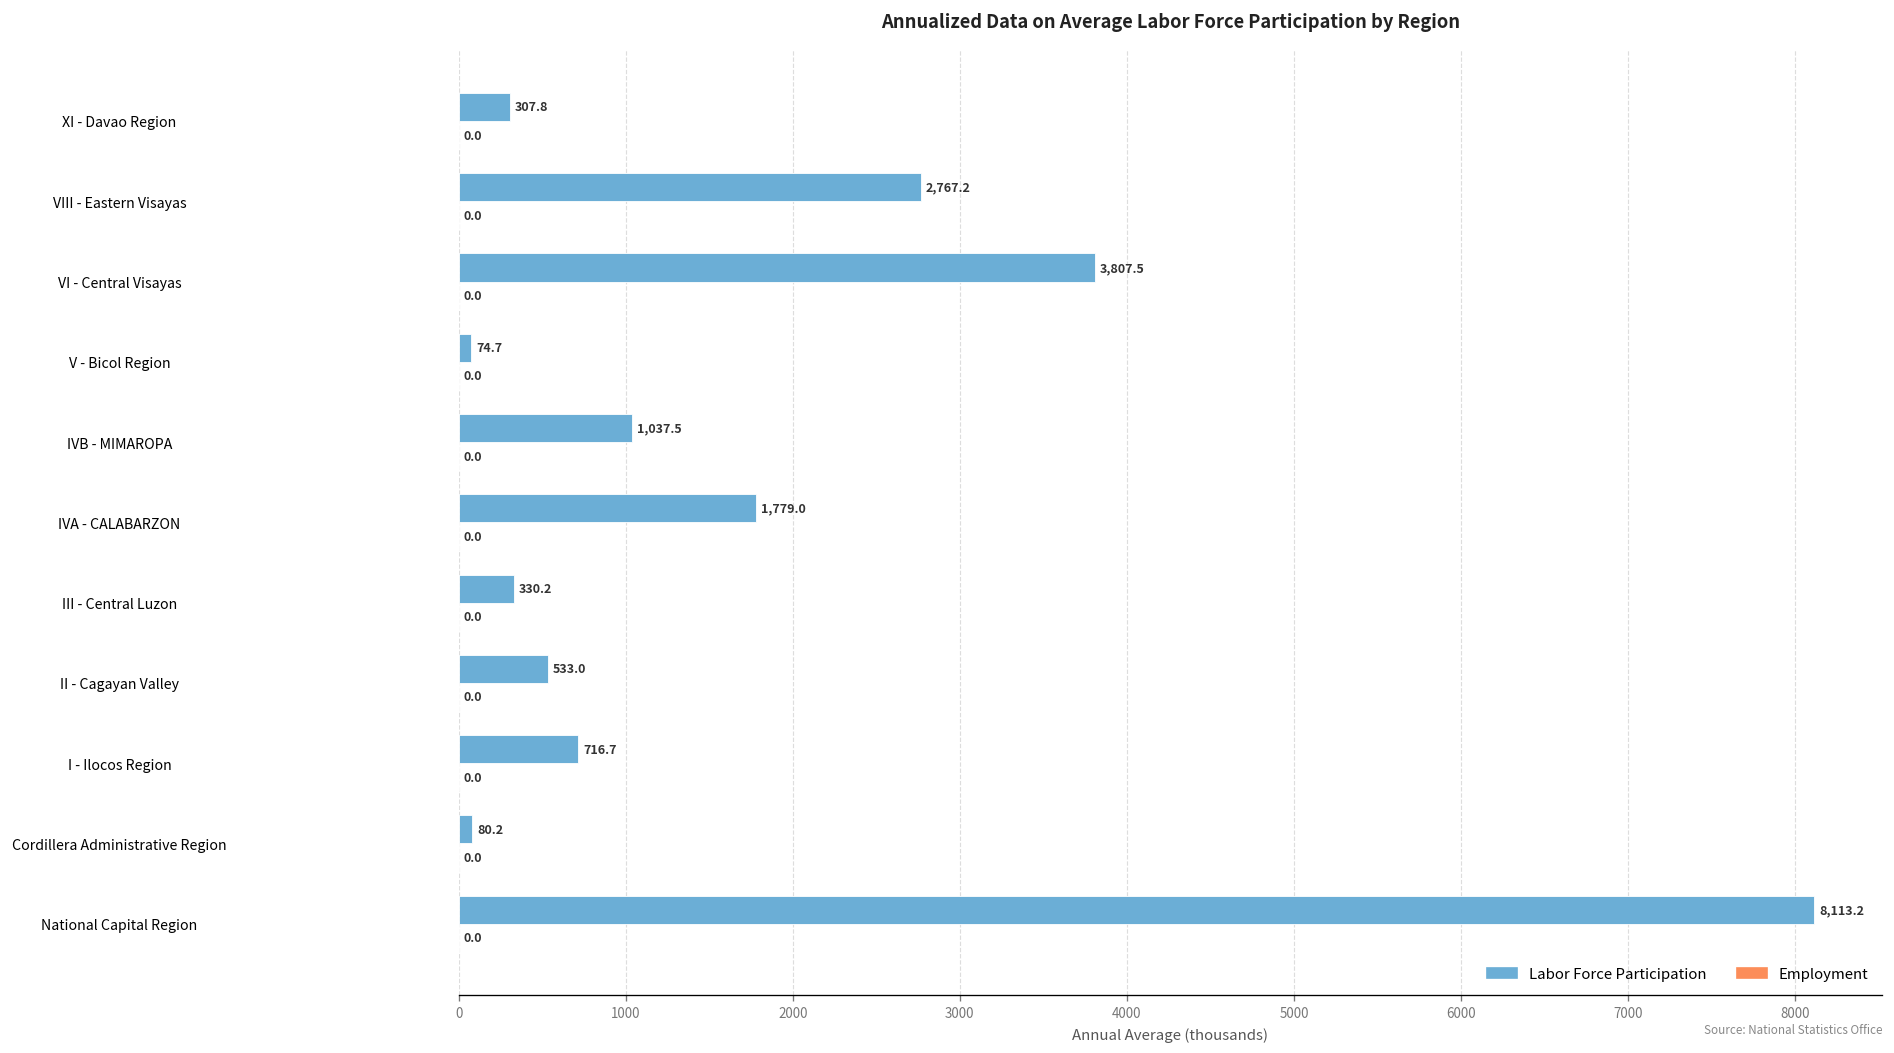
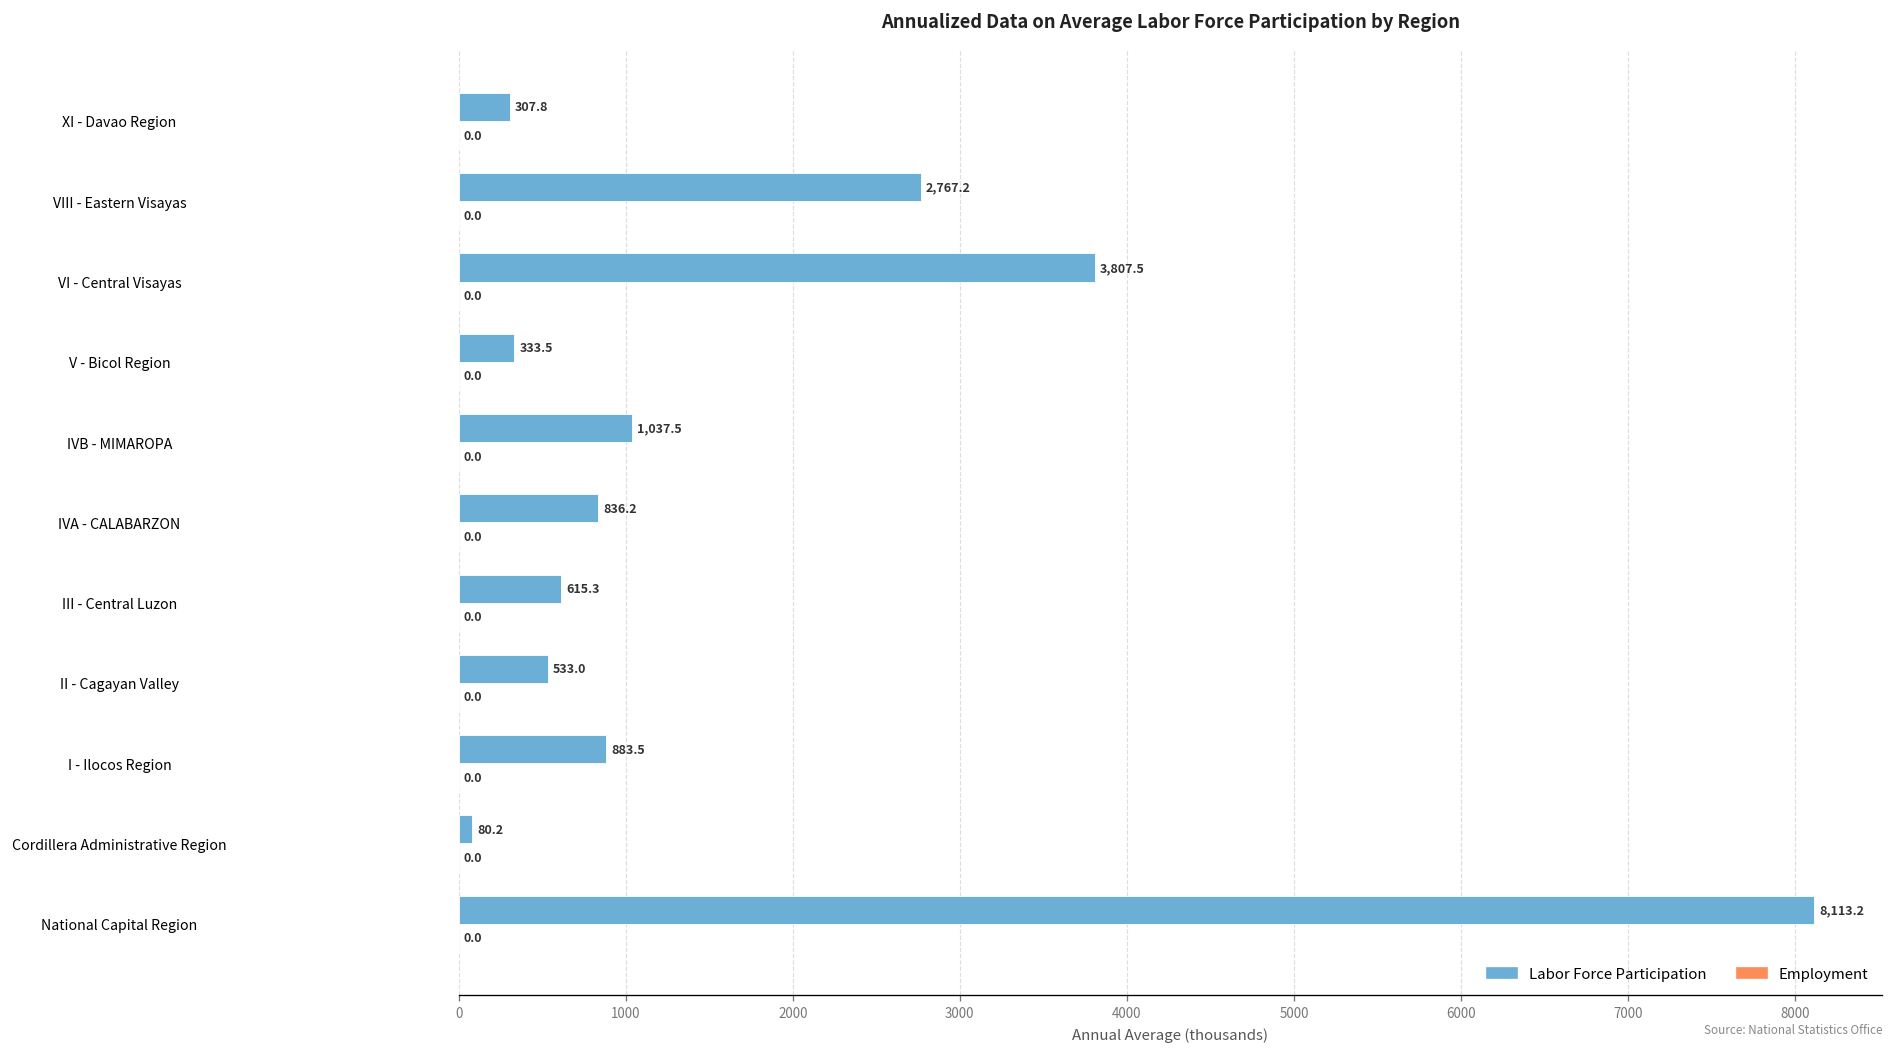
Labor Force Participation, V - Bicol Region: 74.7 -> 333.5
Labor Force Participation, IVA - CALABARZON: 1,779.0 -> 836.2
Labor Force Participation, III - Central Luzon: 330.2 -> 615.3
Labor Force Participation, I - Ilocos Region: 716.7 -> 883.5
